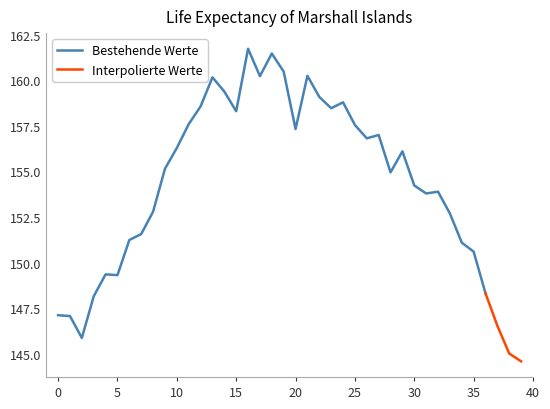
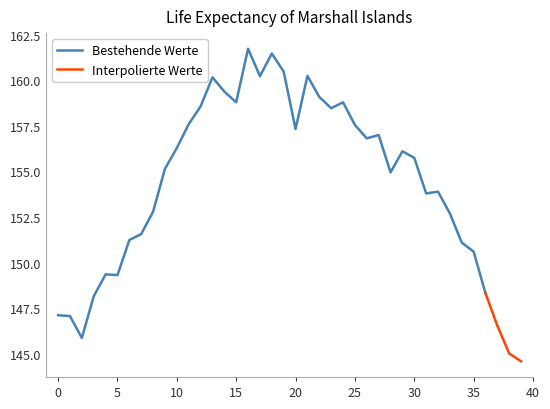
Bestehende Werte, 15: 158.3 -> 158.8
Bestehende Werte, 30: 154.2 -> 155.7
